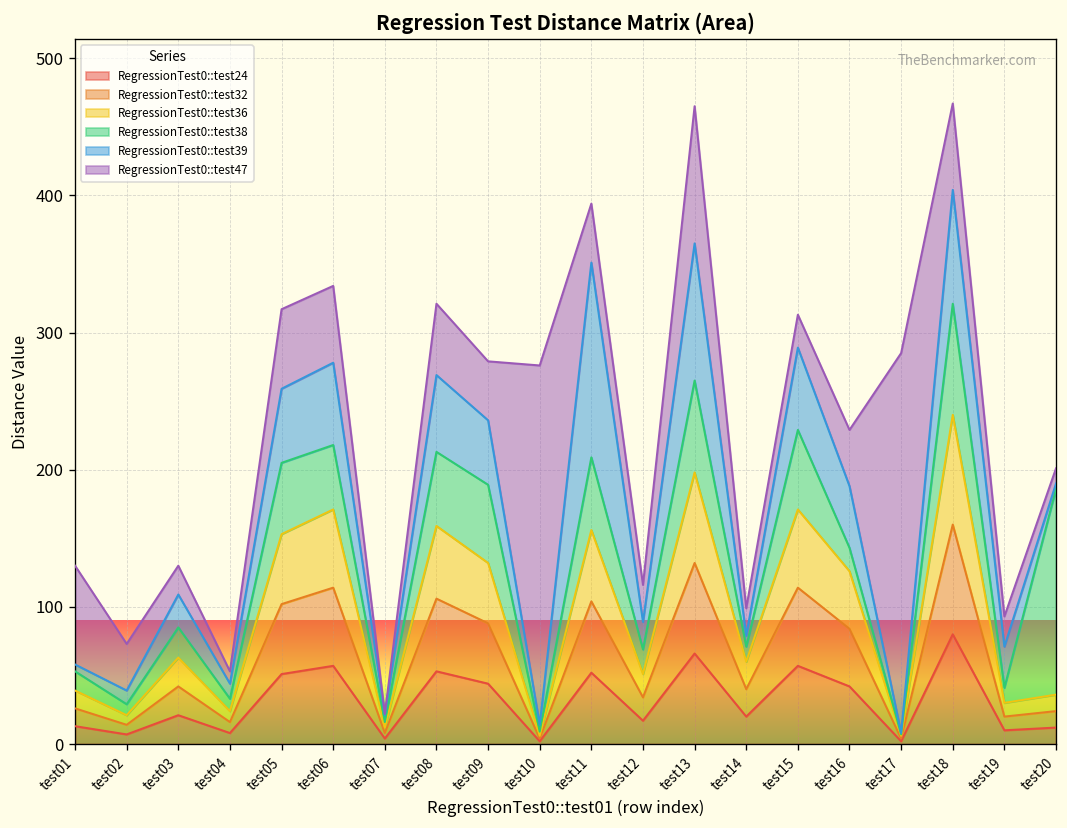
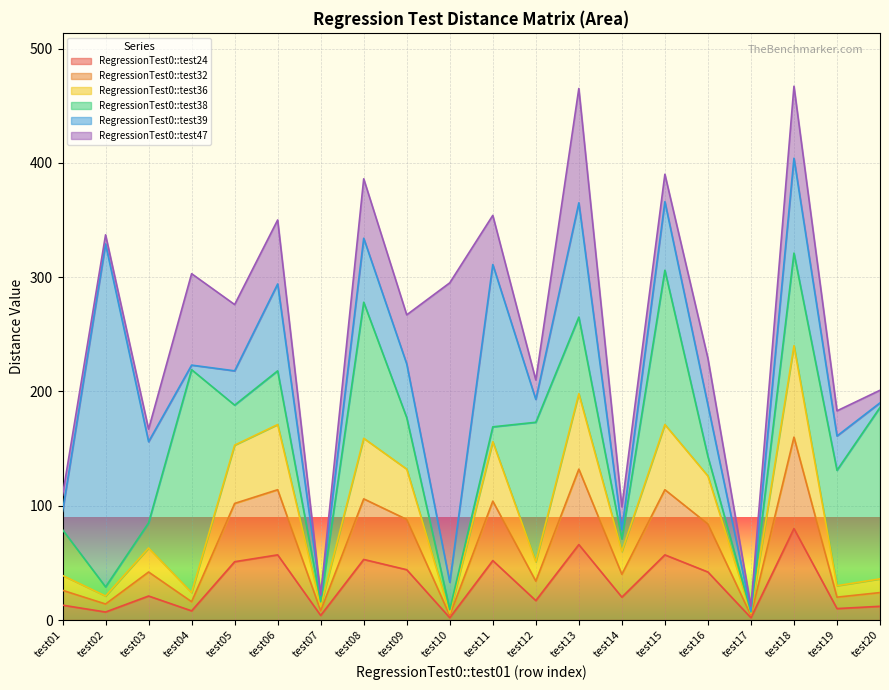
RegressionTest0::test38, test01: 14 -> 40
RegressionTest0::test39, test01: 5 -> 16
RegressionTest0::test47, test01: 72 -> 14
RegressionTest0::test39, test02: 10 -> 300
RegressionTest0::test47, test02: 34 -> 8
RegressionTest0::test39, test03: 24 -> 71
RegressionTest0::test47, test03: 21 -> 11
RegressionTest0::test38, test04: 9 -> 195
RegressionTest0::test39, test04: 11 -> 4
RegressionTest0::test47, test04: 9 -> 80
RegressionTest0::test38, test05: 52 -> 35
RegressionTest0::test39, test05: 54 -> 30
RegressionTest0::test39, test06: 60 -> 76
RegressionTest0::test38, test08: 54 -> 119
RegressionTest0::test38, test09: 57 -> 45
RegressionTest0::test39, test10: 5 -> 24
RegressionTest0::test38, test11: 53 -> 13
RegressionTest0::test38, test12: 18 -> 122
RegressionTest0::test47, test12: 27 -> 17
RegressionTest0::test38, test15: 58 -> 135
RegressionTest0::test47, test17: 277 -> 4
RegressionTest0::test38, test19: 11 -> 101
